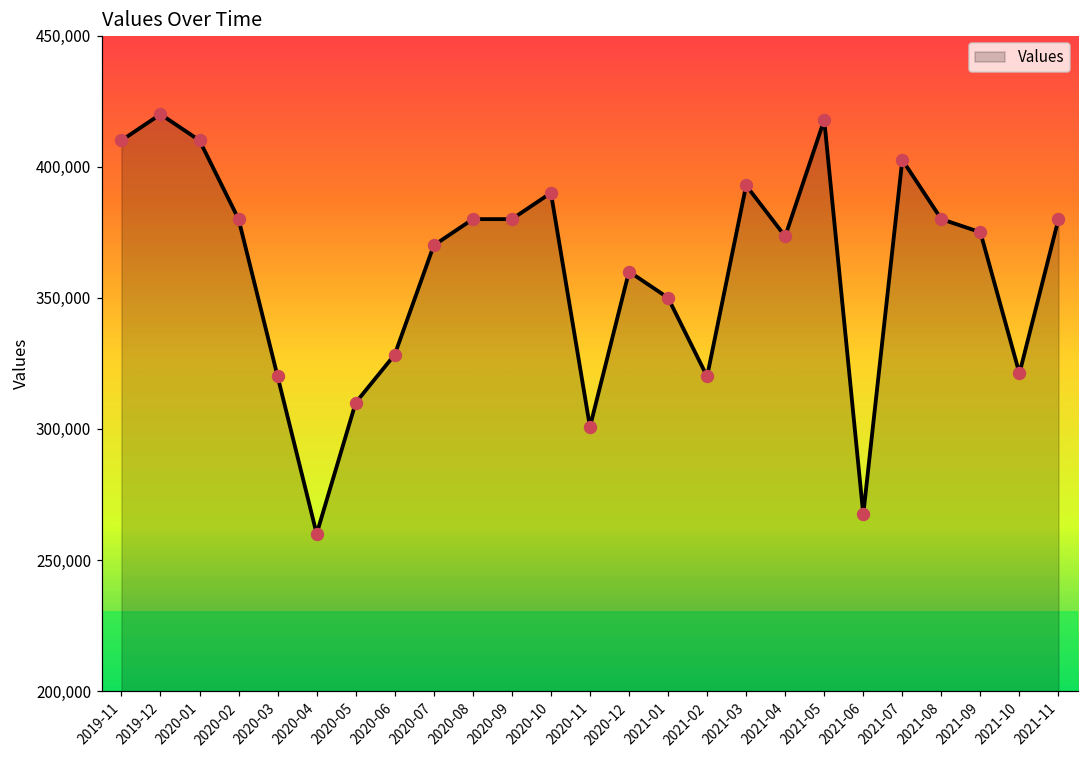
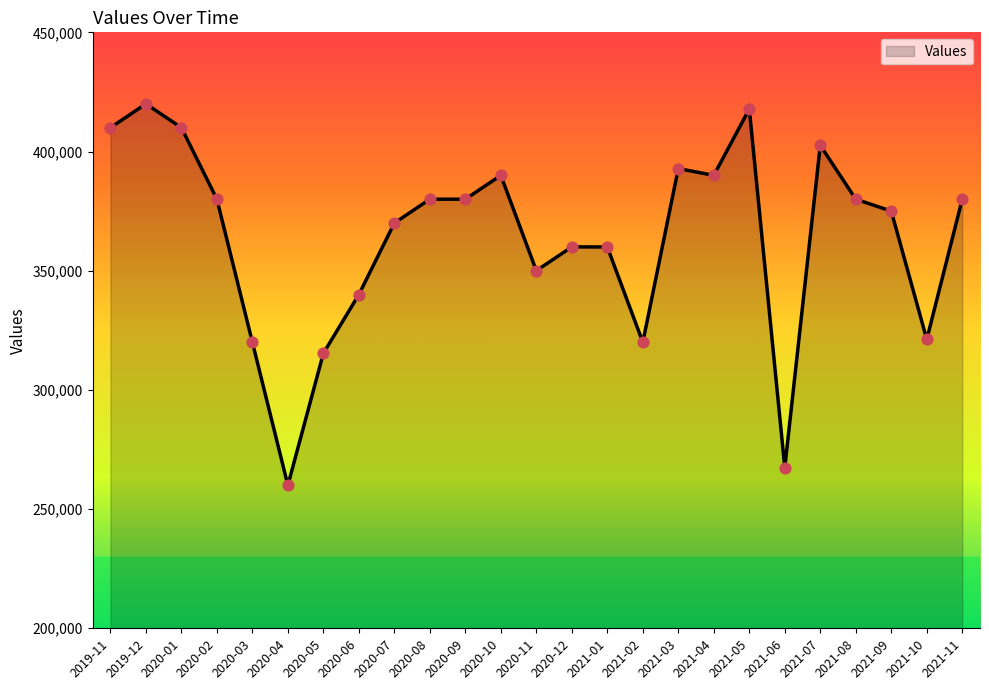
2020-05: 310,000 -> 315,000
2020-06: 328,000 -> 340,000
2020-11: 301,000 -> 350,000
2021-01: 350,000 -> 360,000
2021-04: 373,000 -> 390,000
